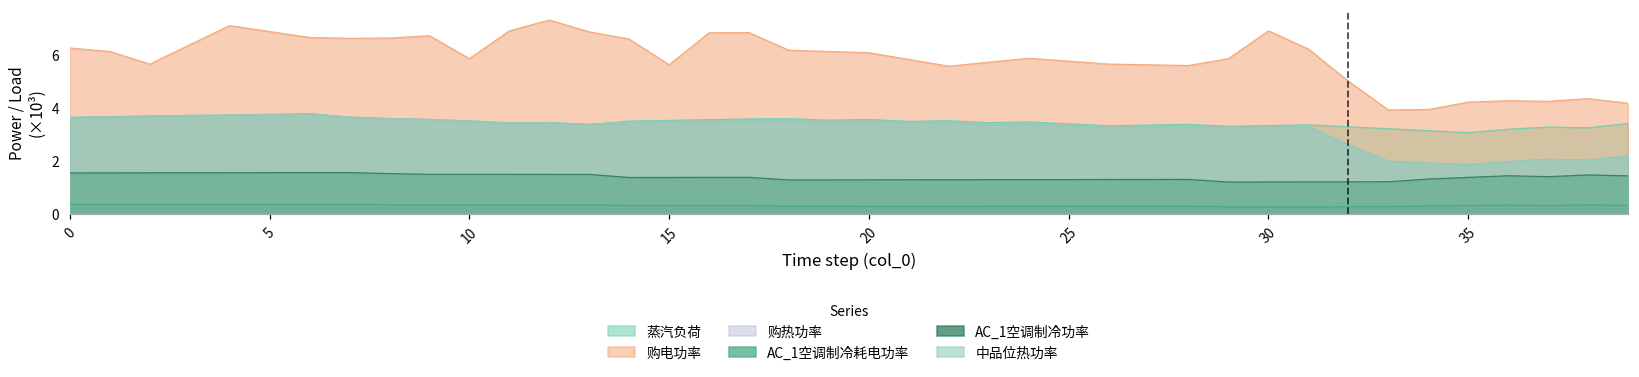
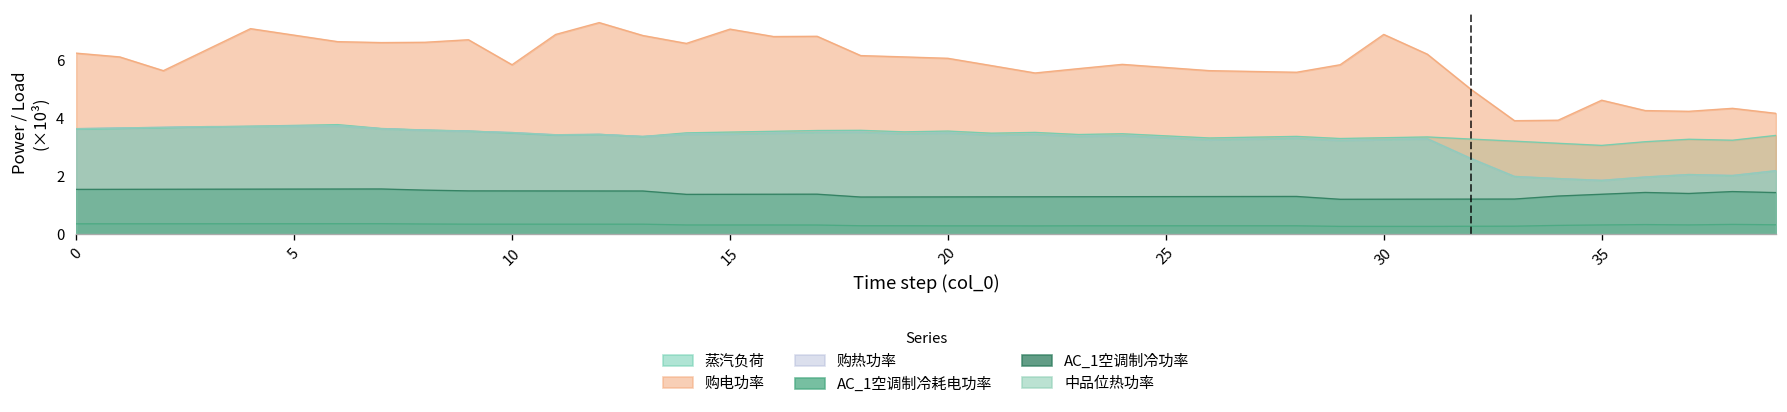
购电功率, 15: 5.6 -> 7.1
购电功率, 35: 4.2 -> 4.6
